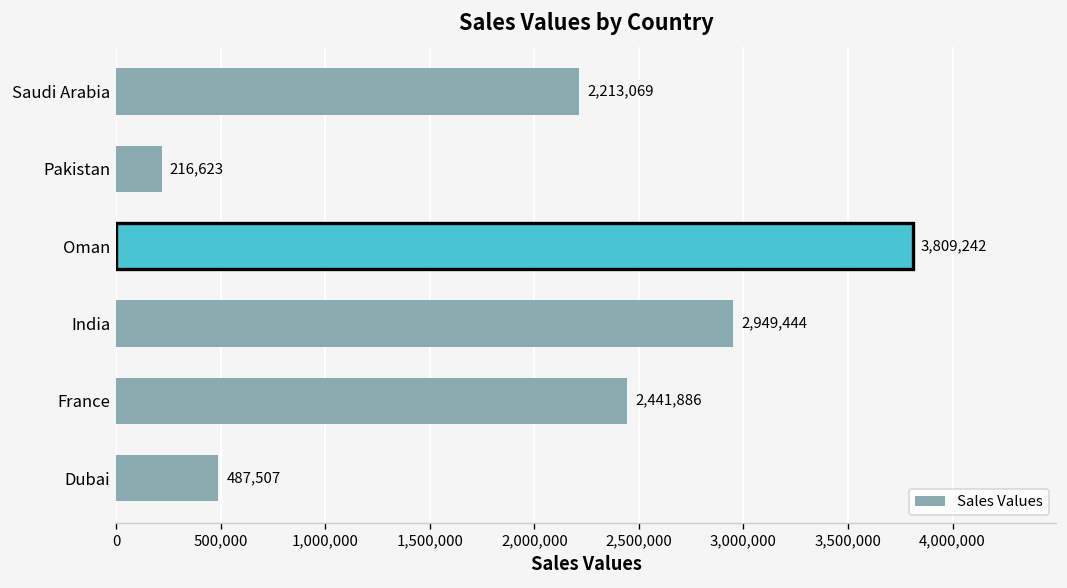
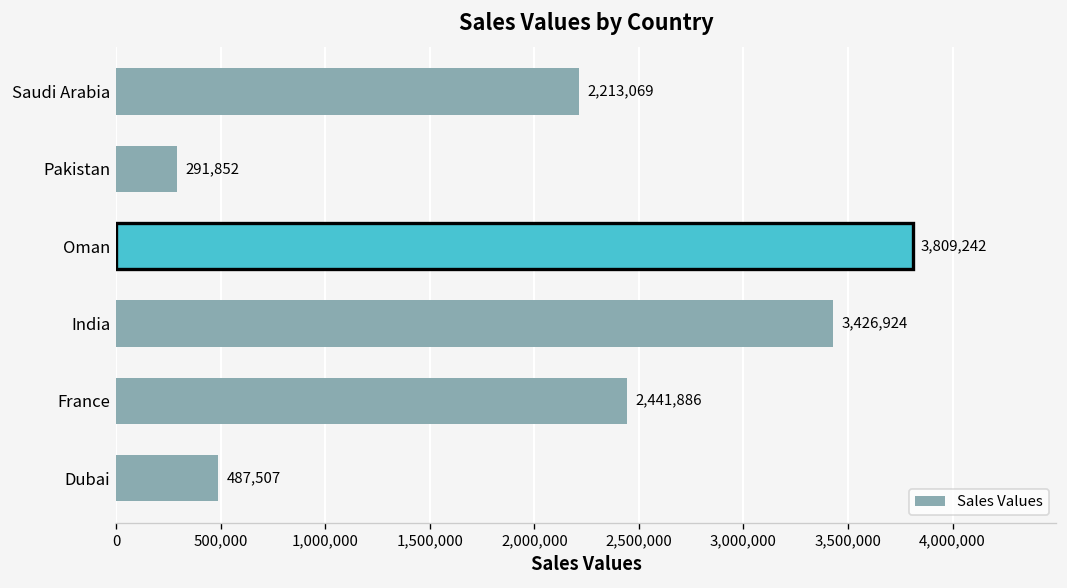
Pakistan: 216,623 -> 291,852
India: 2,949,444 -> 3,426,924
